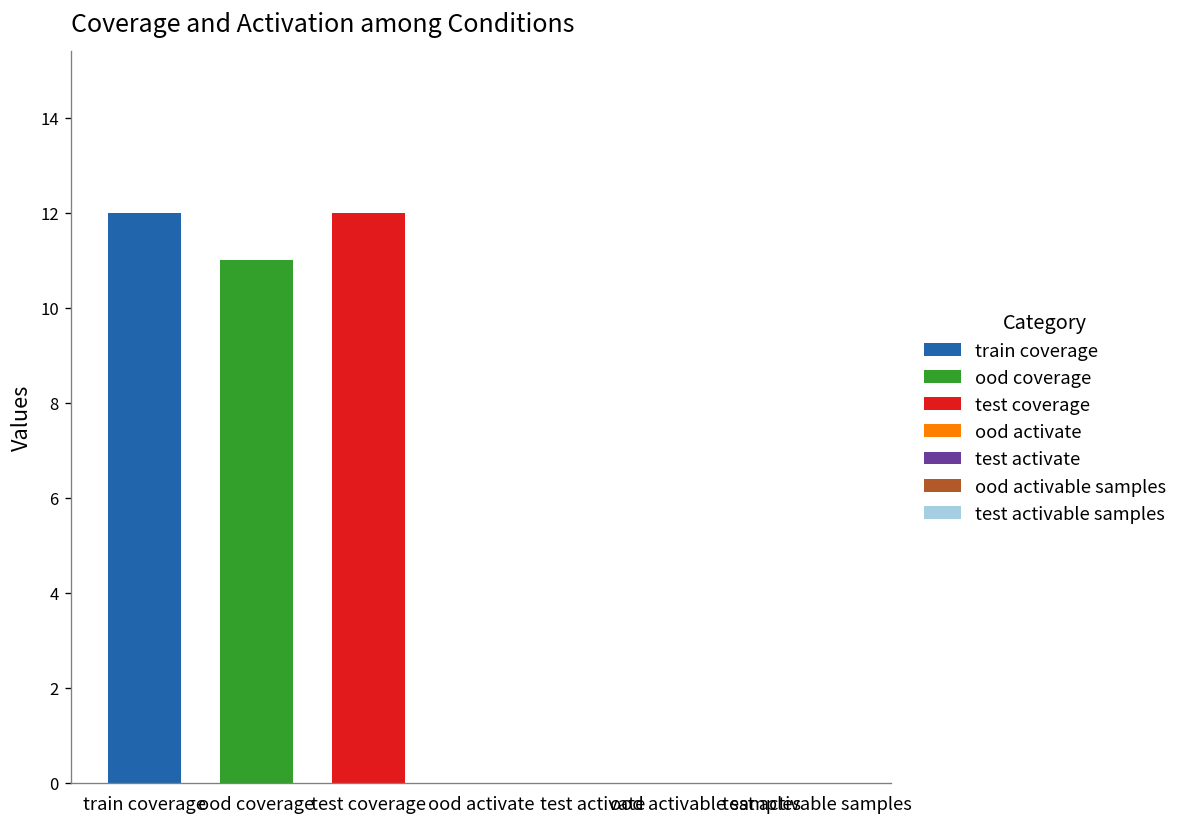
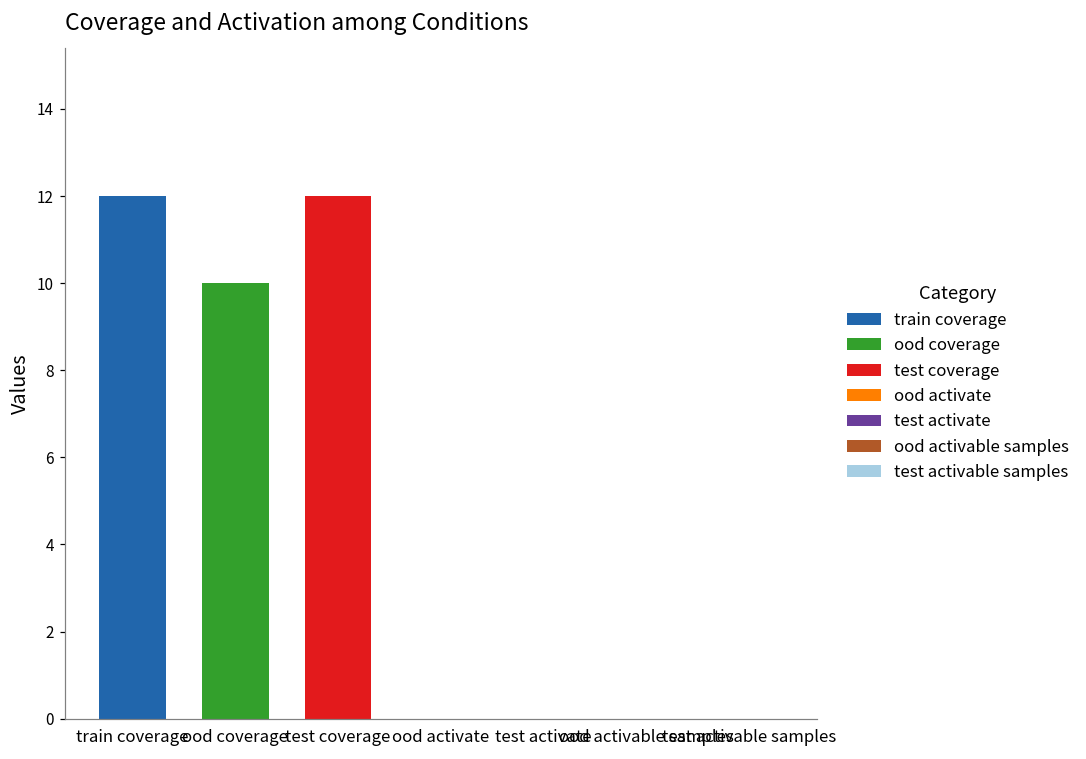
ood coverage: 11 -> 10
